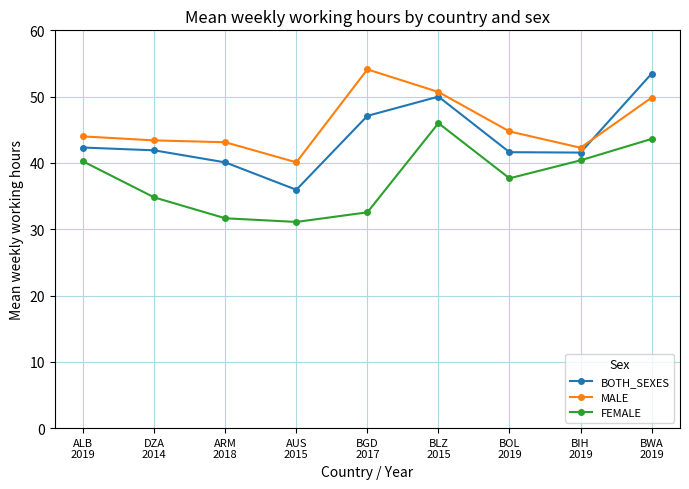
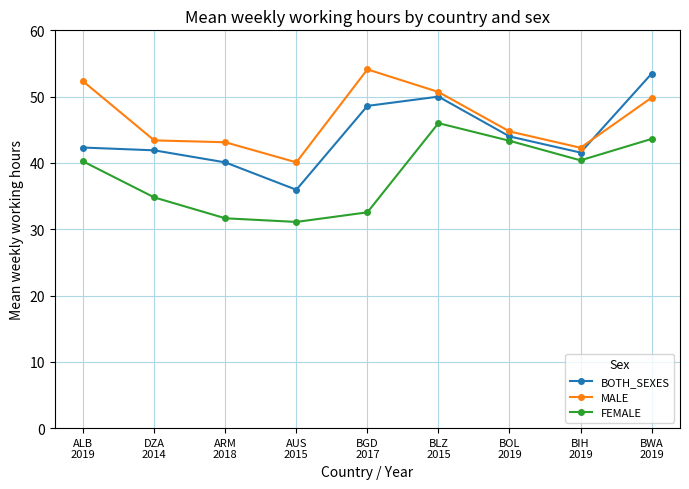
MALE, ALB 2019: 44 -> 52
BOTH_SEXES, BGD 2017: 47 -> 49
BOTH_SEXES, BOL 2019: 42 -> 44
FEMALE, BOL 2019: 38 -> 43
